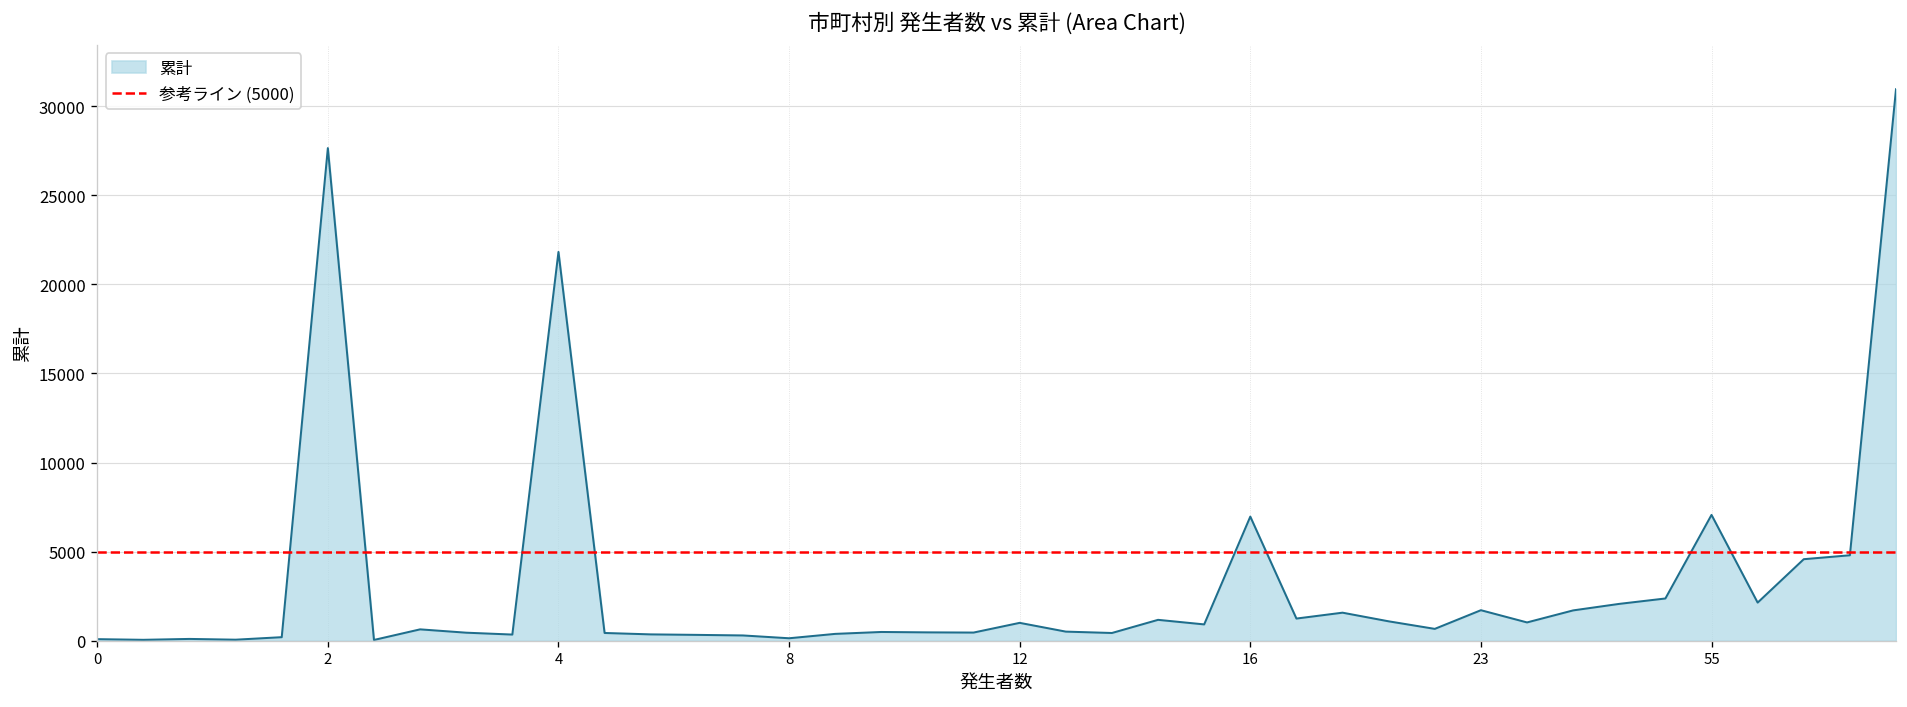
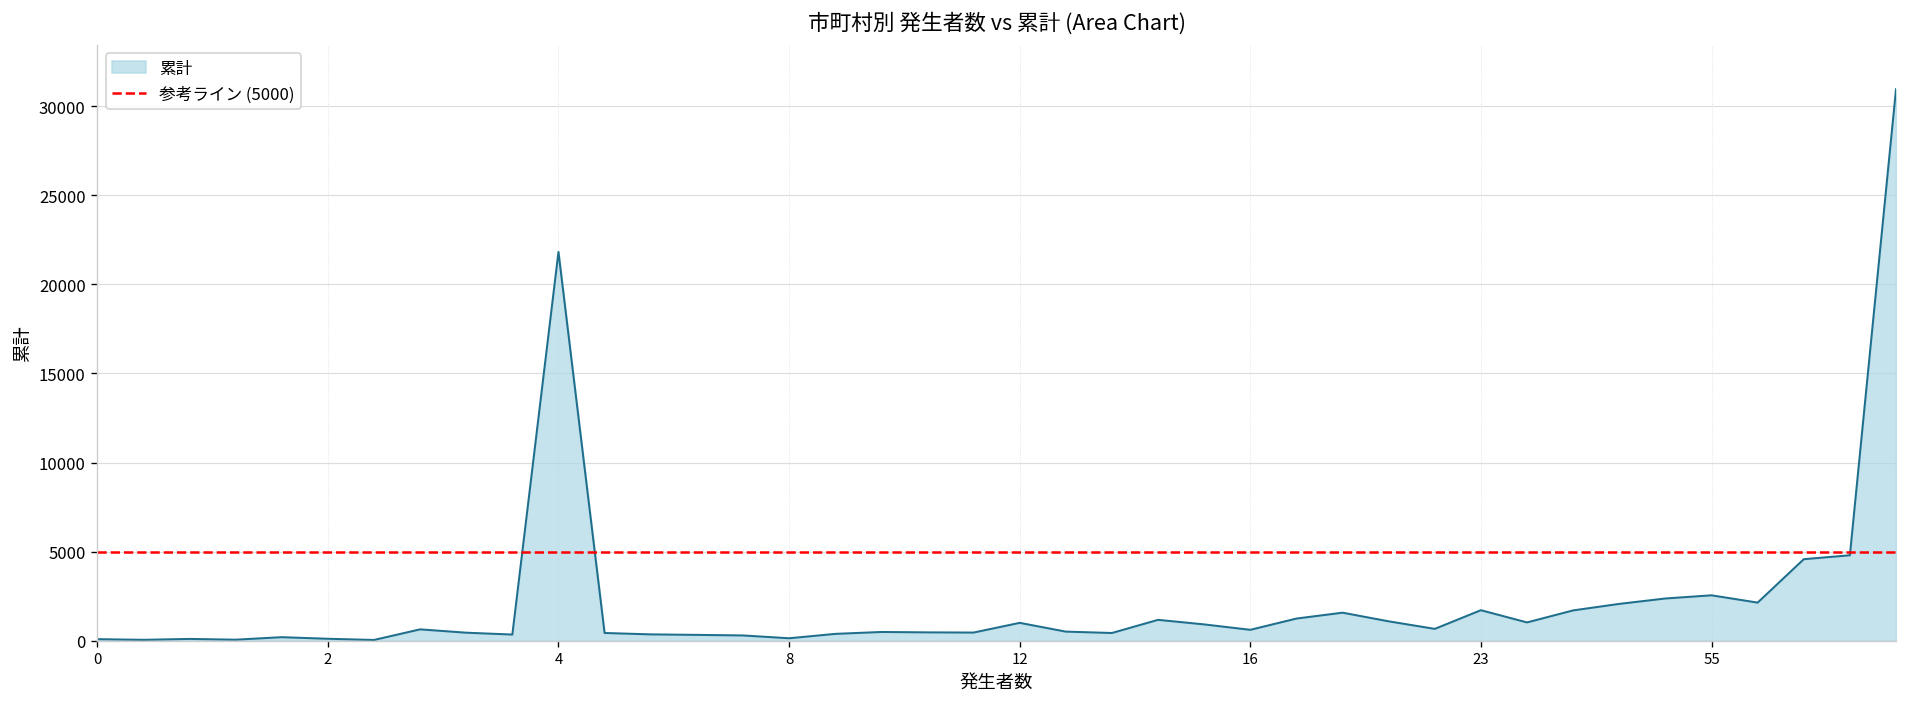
2: 27600 -> 100
16: 7000 -> 600
55: 7100 -> 2500
